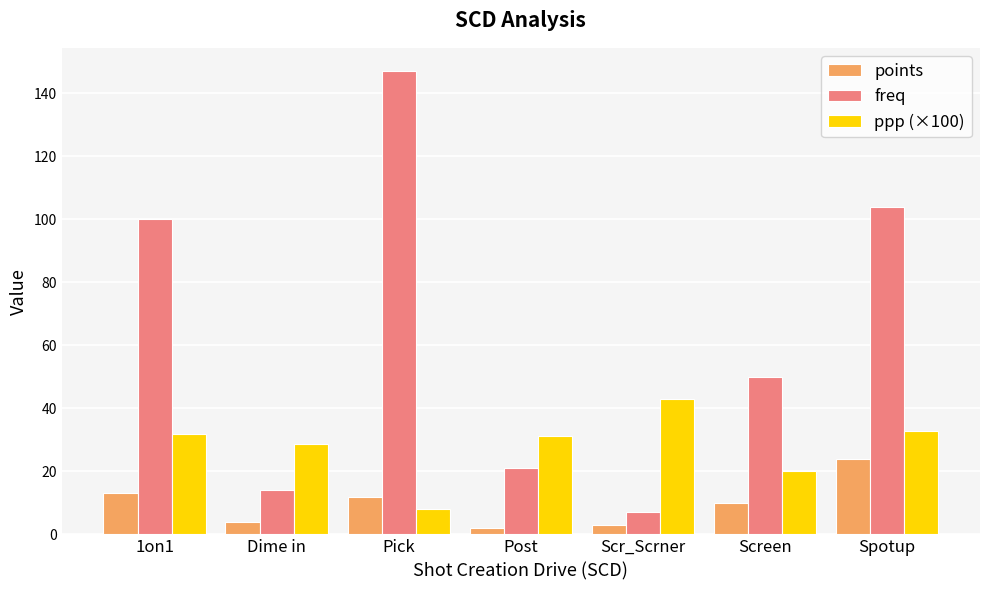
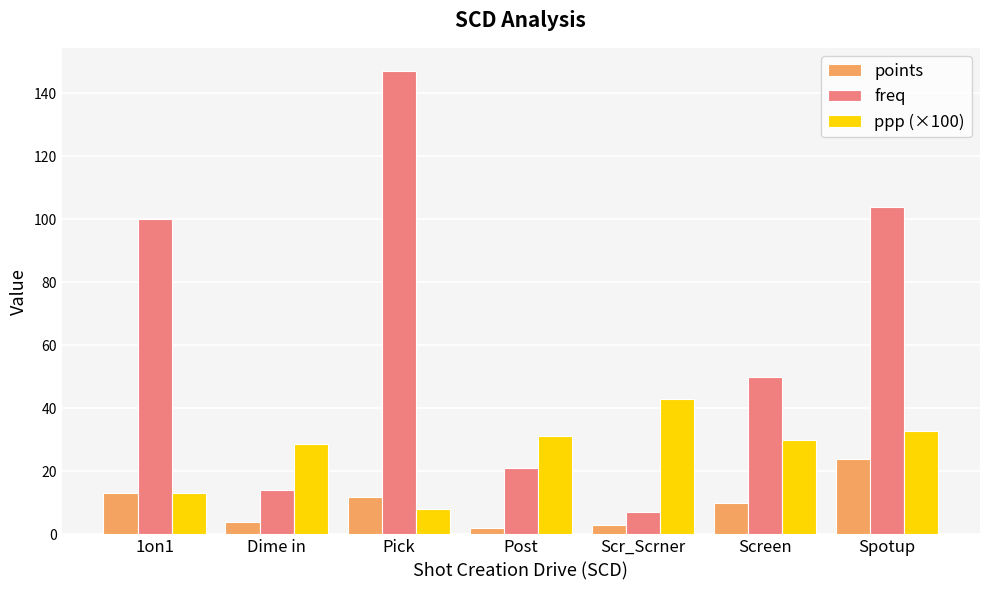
ppp (×100), 1on1: 32 -> 13
ppp (×100), Screen: 20 -> 30
